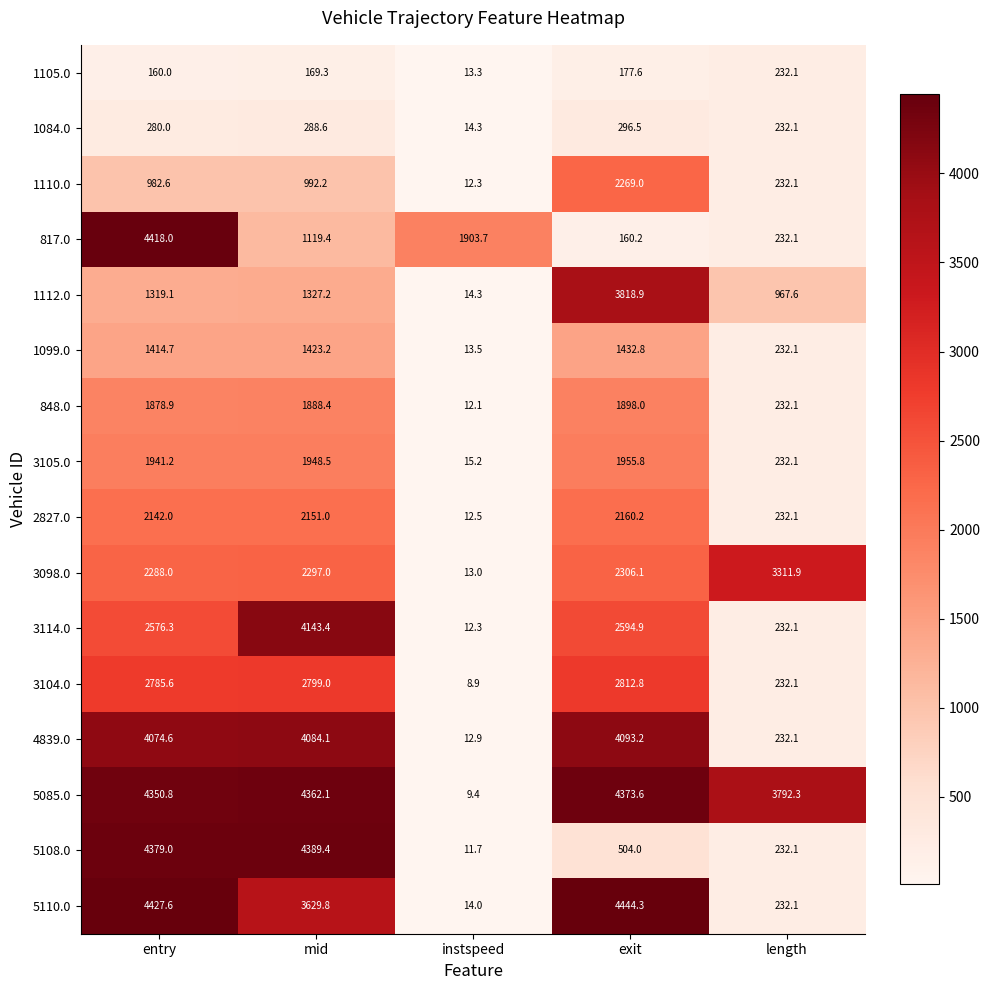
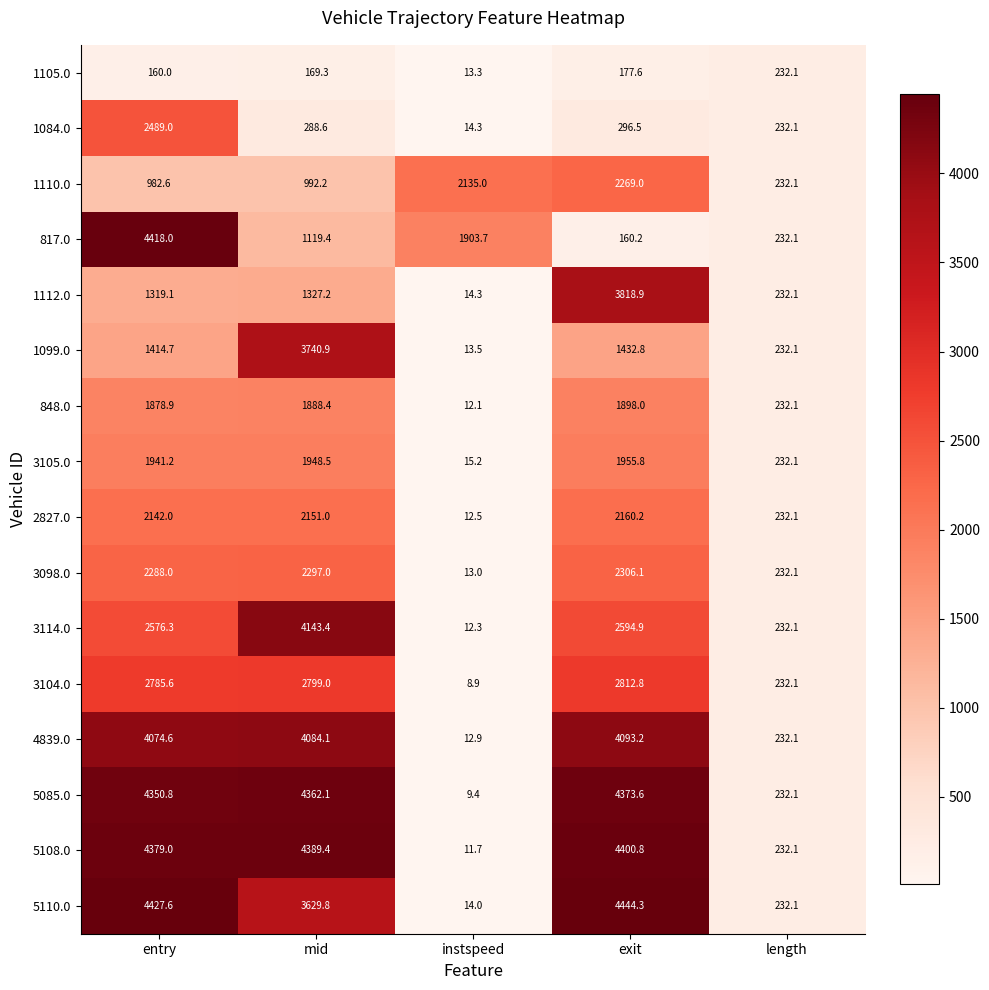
1084.0, entry: 280.0 -> 2489.0
1110.0, instspeed: 12.3 -> 2135.0
1112.0, length: 967.6 -> 232.1
1099.0, mid: 1423.2 -> 3740.9
3098.0, length: 3311.9 -> 232.1
5085.0, length: 3792.3 -> 232.1
5108.0, exit: 504.0 -> 4400.8
